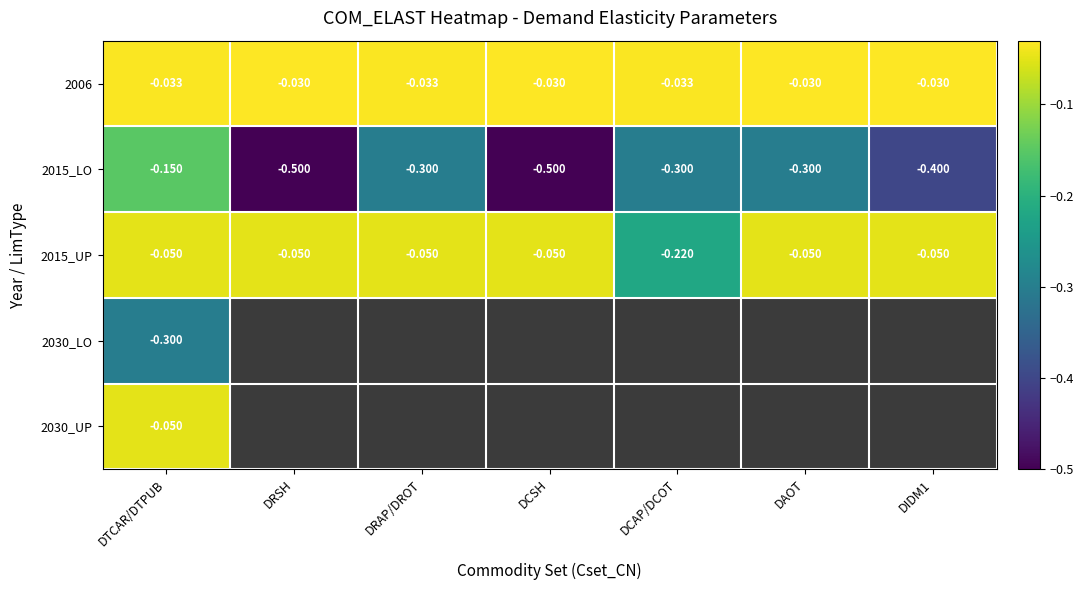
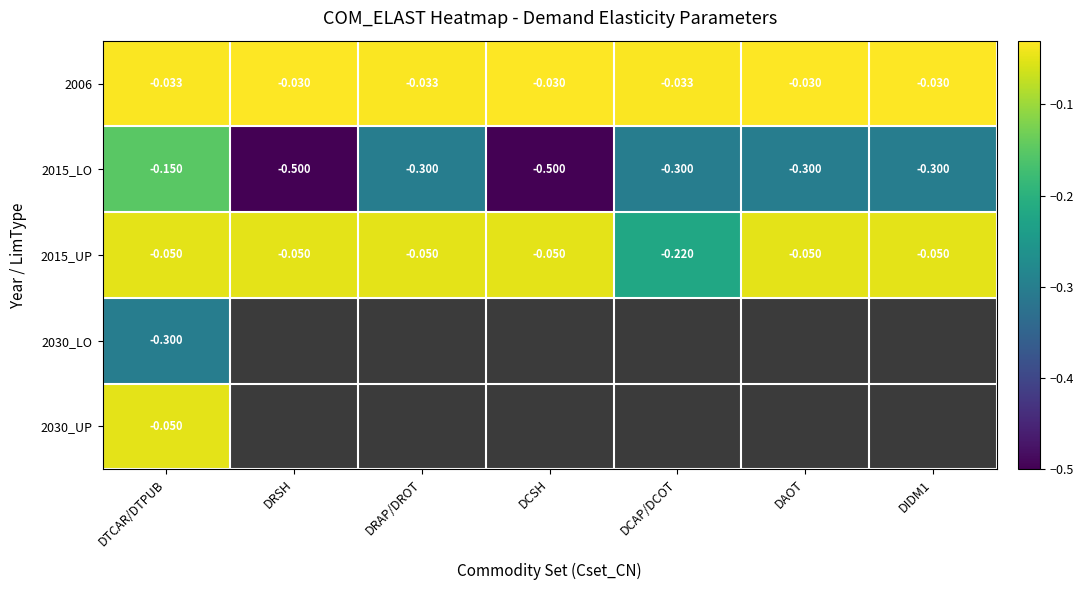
2015_LO, DIDM1: -0.400 -> -0.300
